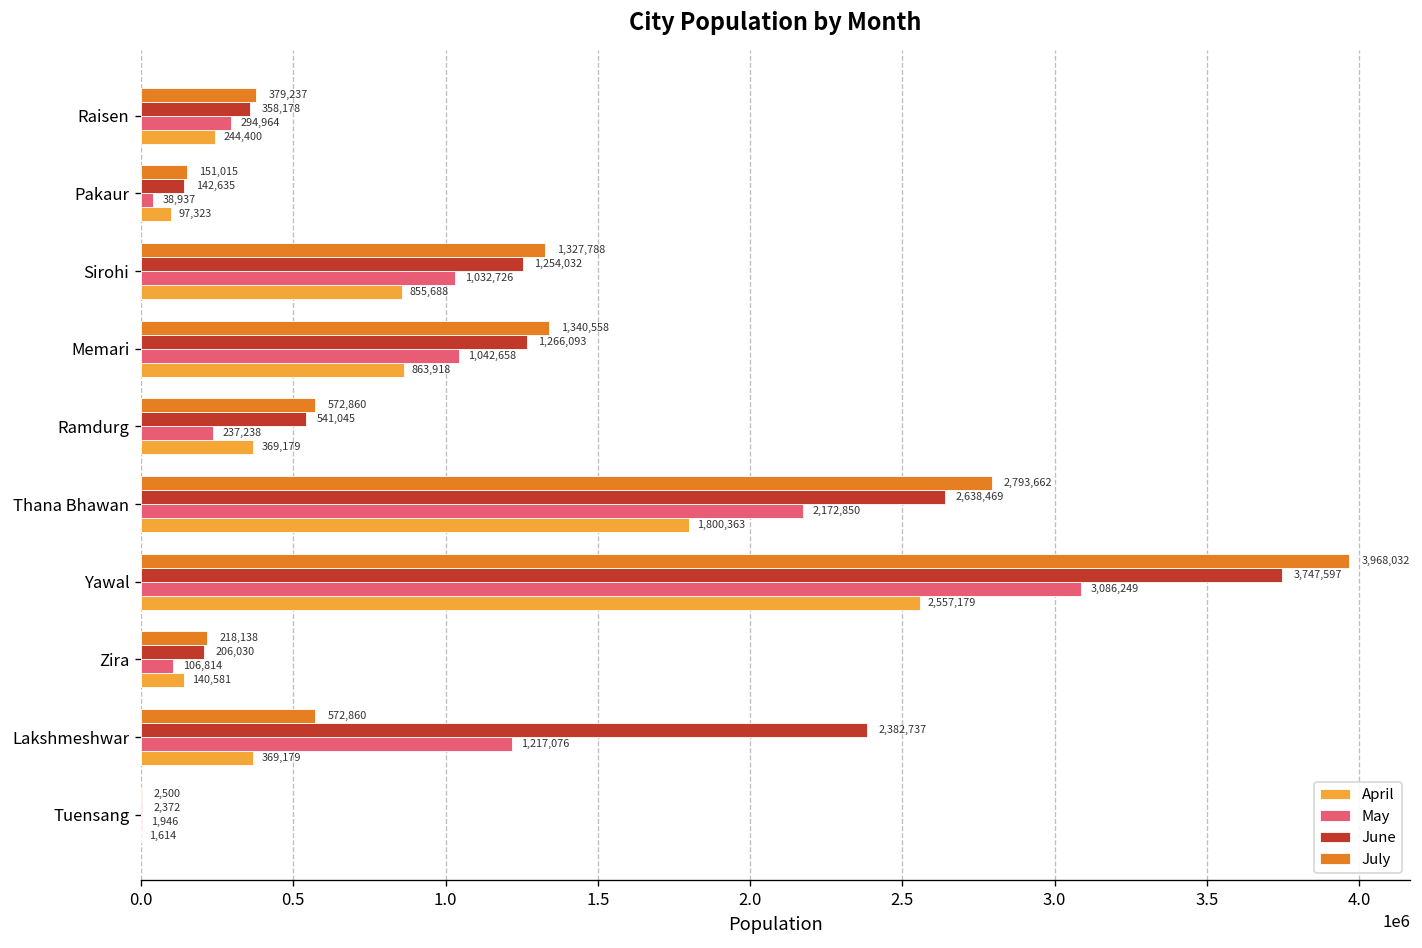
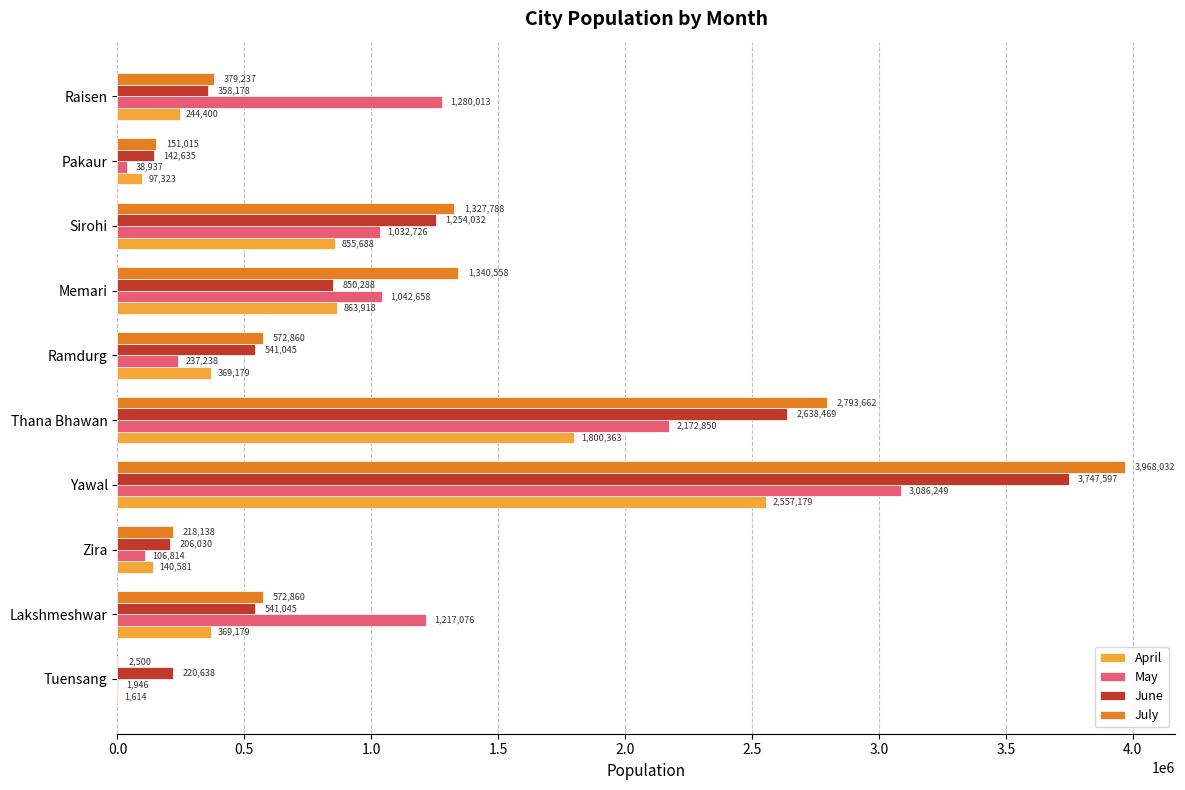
May, Raisen: 294,964 -> 1,280,013
June, Memari: 1,266,093 -> 850,288
June, Lakshmeshwar: 2,382,737 -> 541,045
June, Tuensang: 2,372 -> 220,638
